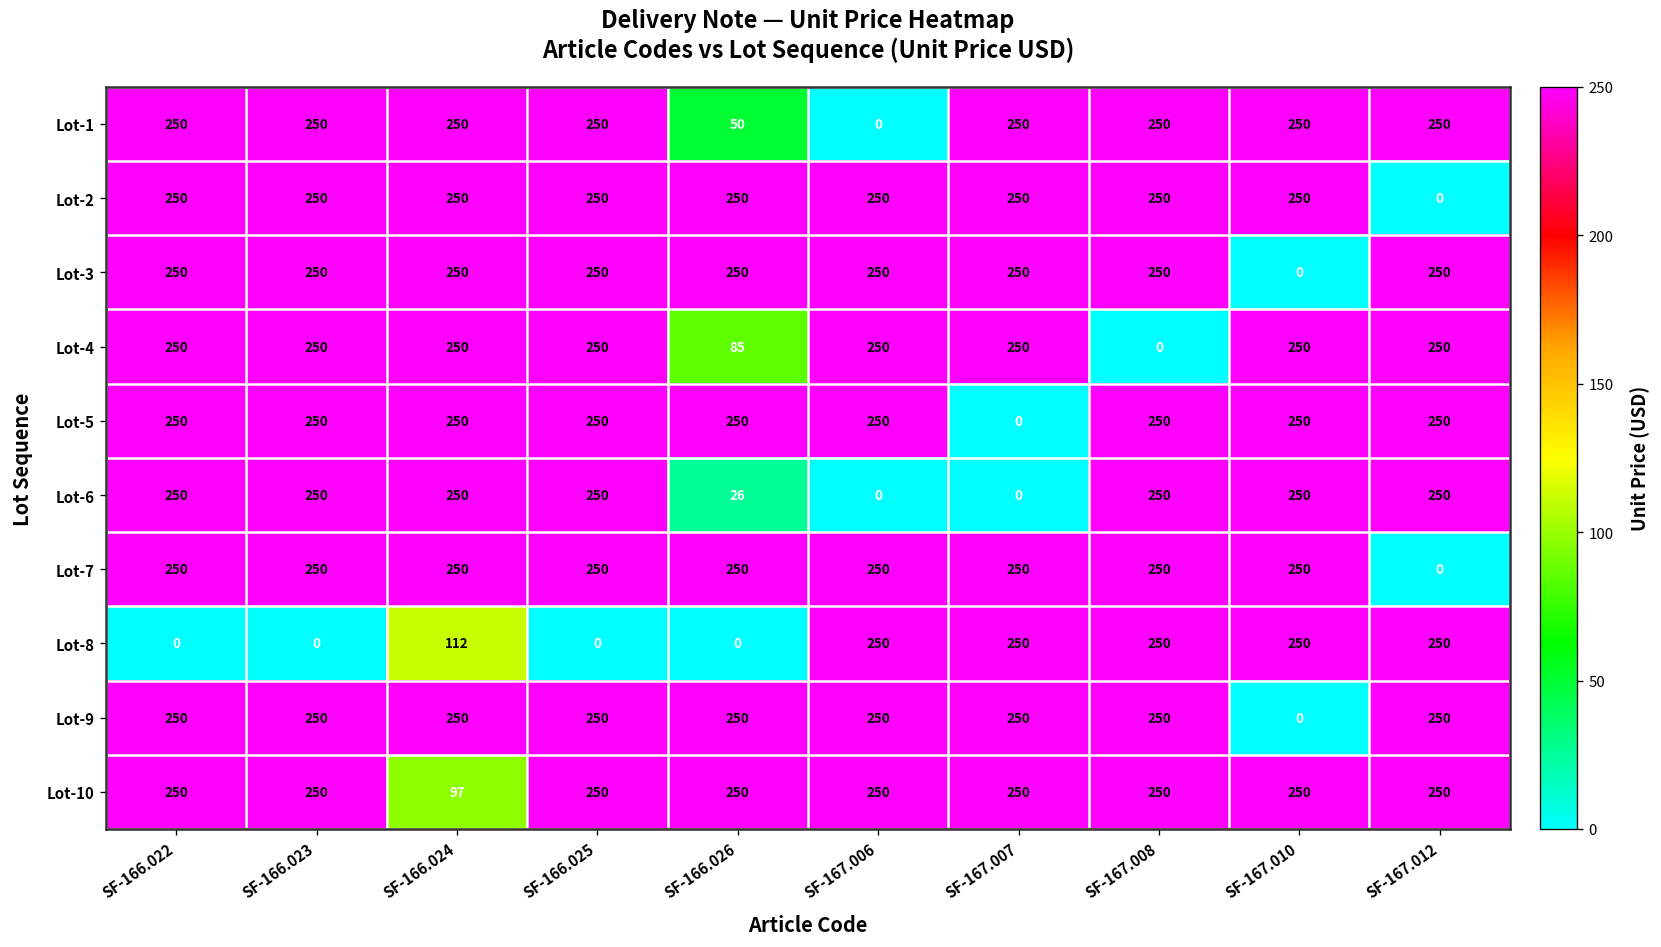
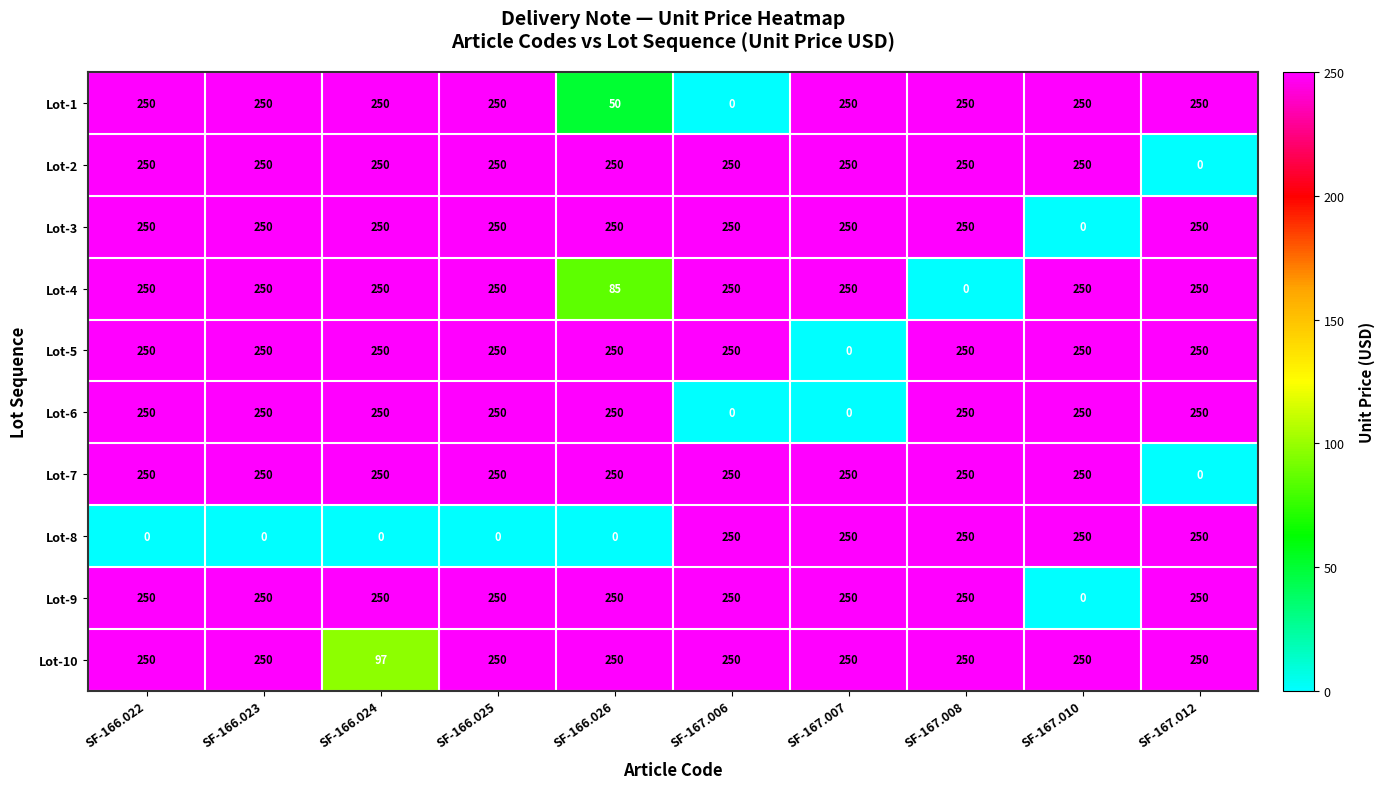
Lot-6, SF-166.026: 26 -> 250
Lot-8, SF-166.024: 112 -> 0
